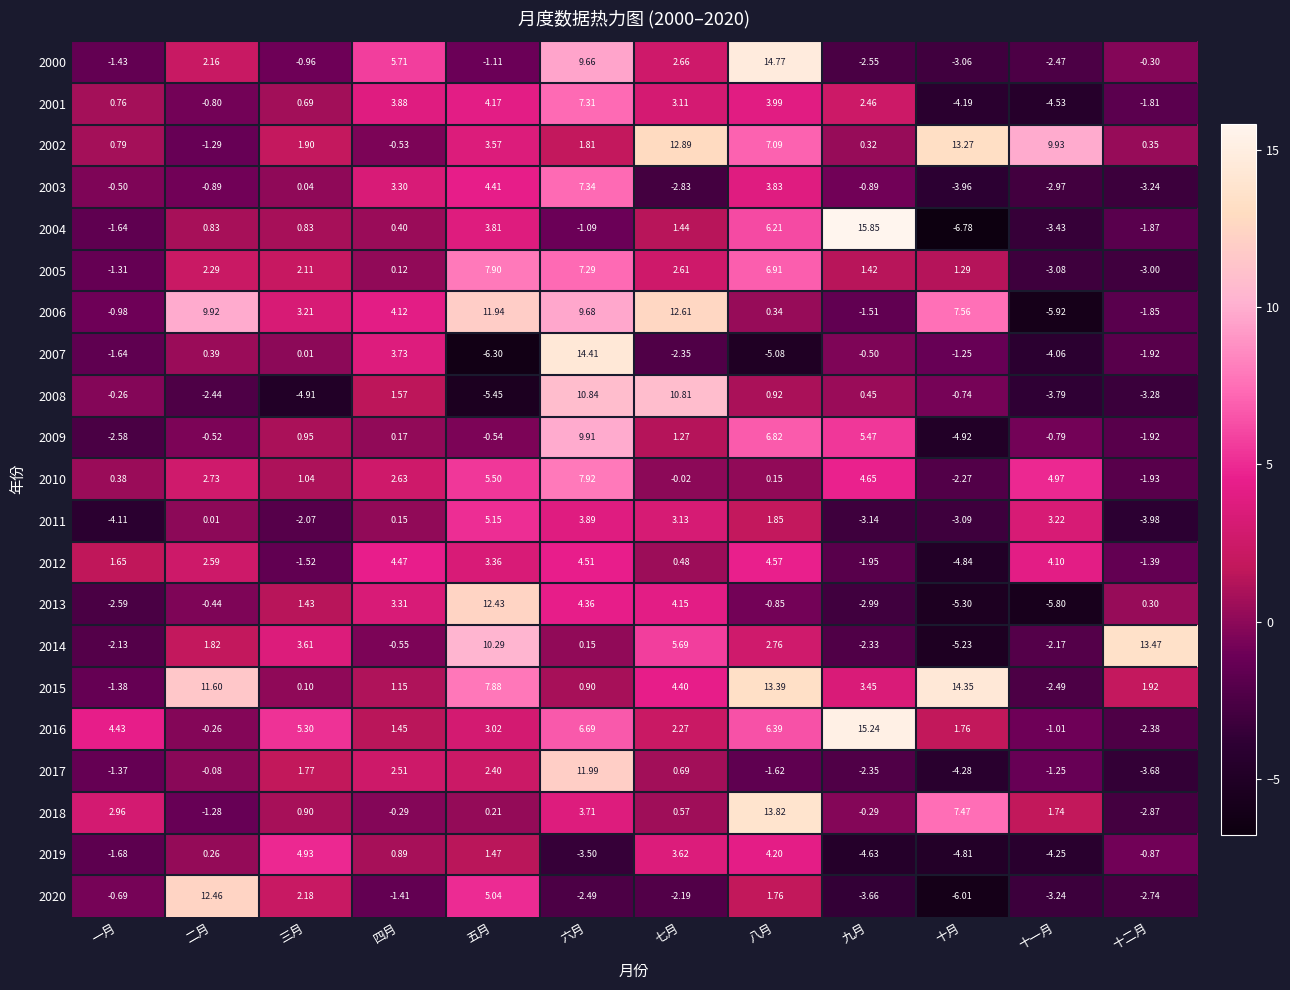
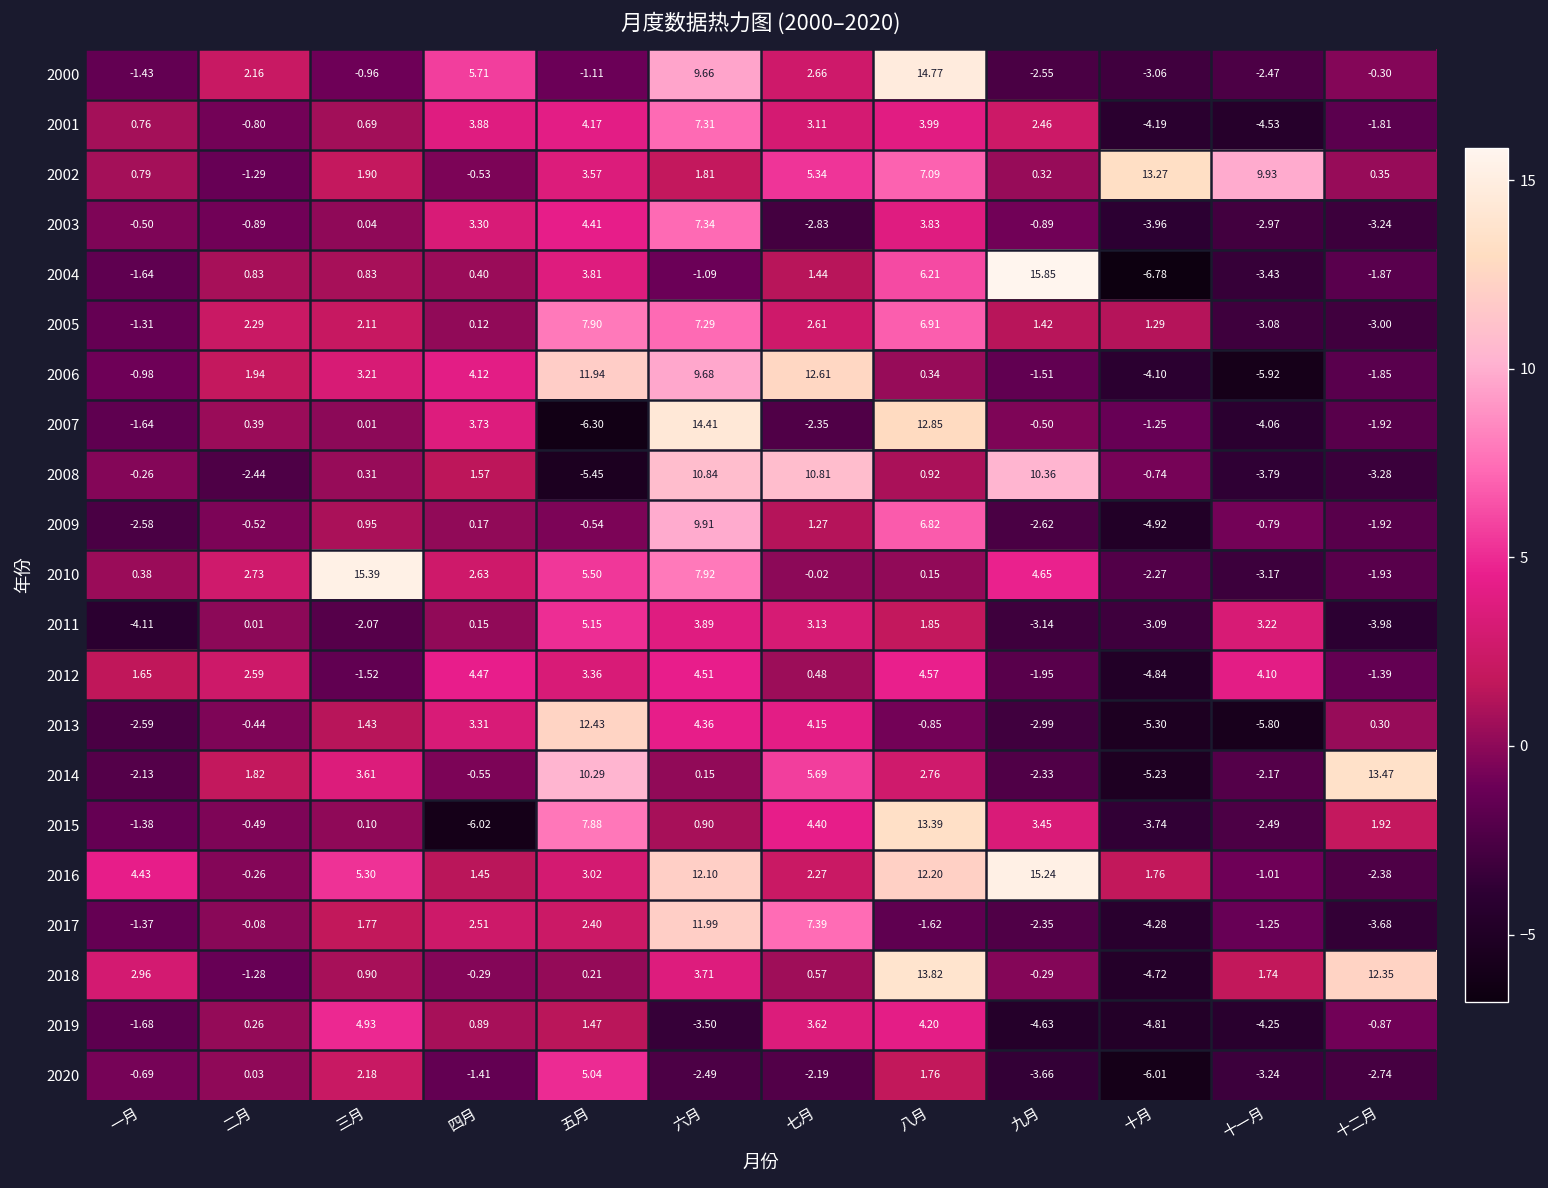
2002, 七月: 12.89 -> 5.34
2006, 二月: 9.92 -> 1.94
2006, 十月: 7.56 -> -4.10
2007, 八月: -5.08 -> 12.85
2008, 三月: -4.91 -> 0.31
2008, 九月: 0.45 -> 10.36
2009, 九月: 5.47 -> -2.62
2010, 三月: 1.04 -> 15.39
2010, 十一月: 4.97 -> -3.17
2015, 二月: 11.60 -> -0.49
2015, 四月: 1.15 -> -6.02
2015, 十月: 14.35 -> -3.74
2016, 六月: 6.69 -> 12.10
2016, 八月: 6.39 -> 12.20
2017, 七月: 0.69 -> 7.39
2018, 十月: 7.47 -> -4.72
2018, 十二月: -2.87 -> 12.35
2020, 二月: 12.46 -> 0.03
